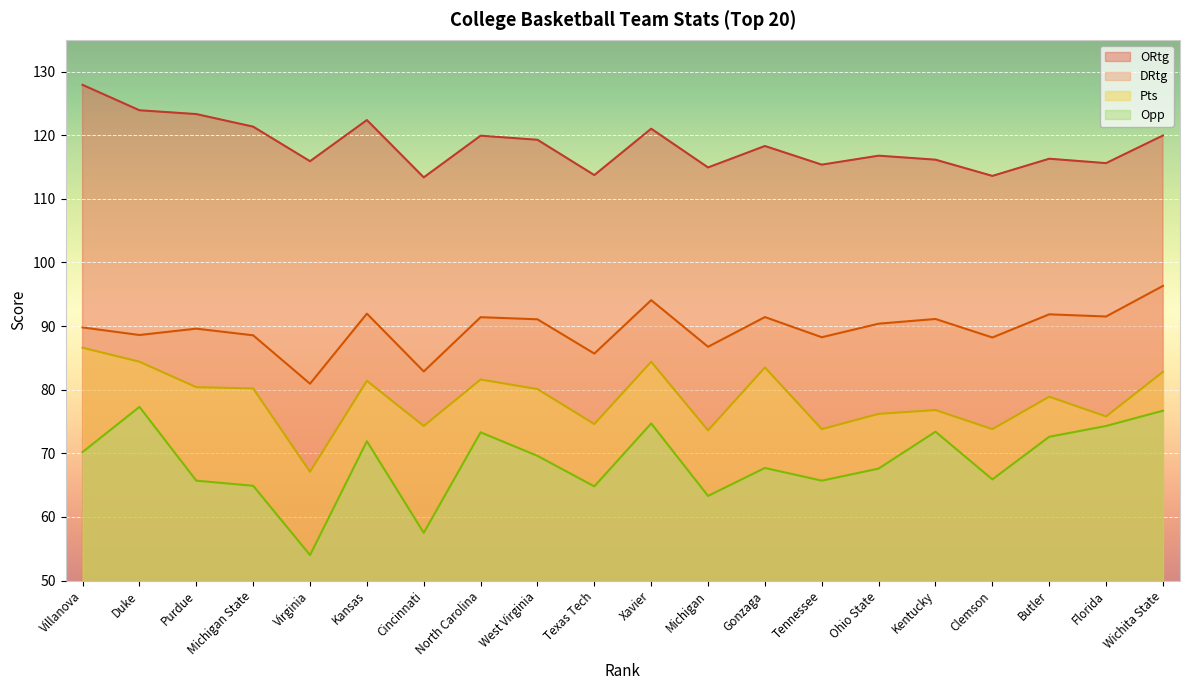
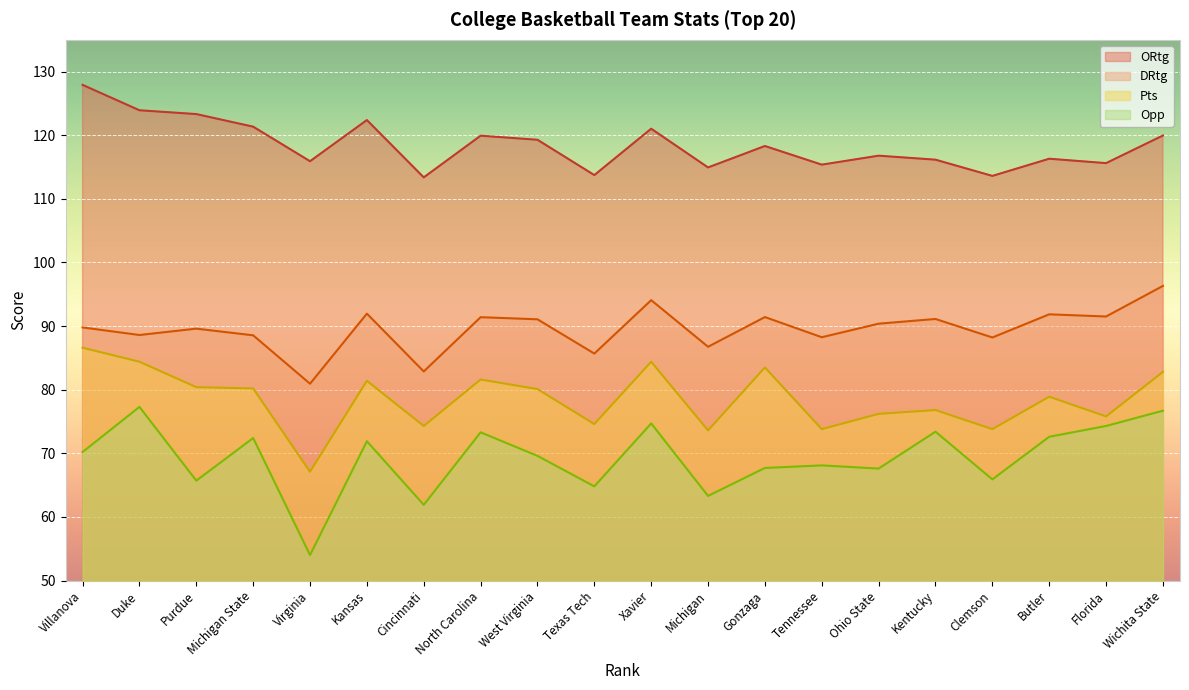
Opp, Michigan State: 65 -> 72
Opp, Cincinnati: 58 -> 62
Opp, Tennessee: 66 -> 68
